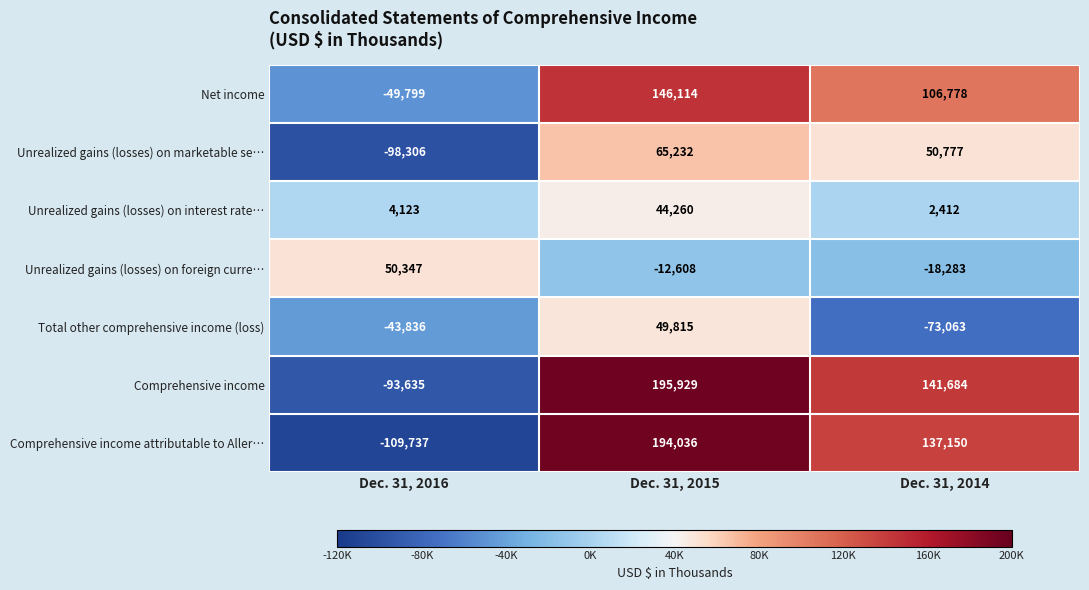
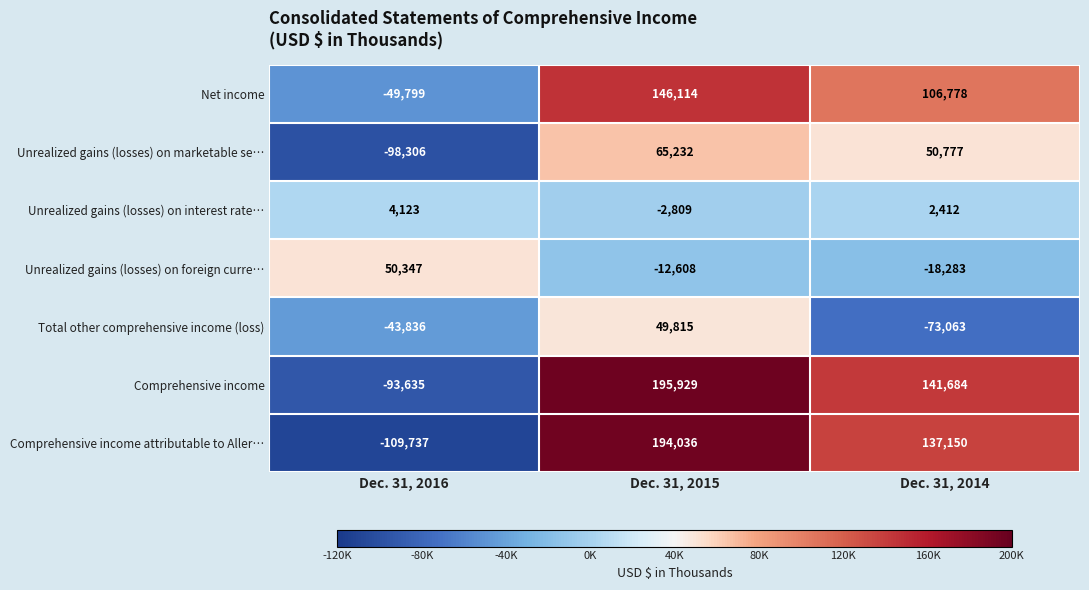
Unrealized gains (losses) on interest rate…, Dec. 31, 2015: 44,260 -> -2,809
